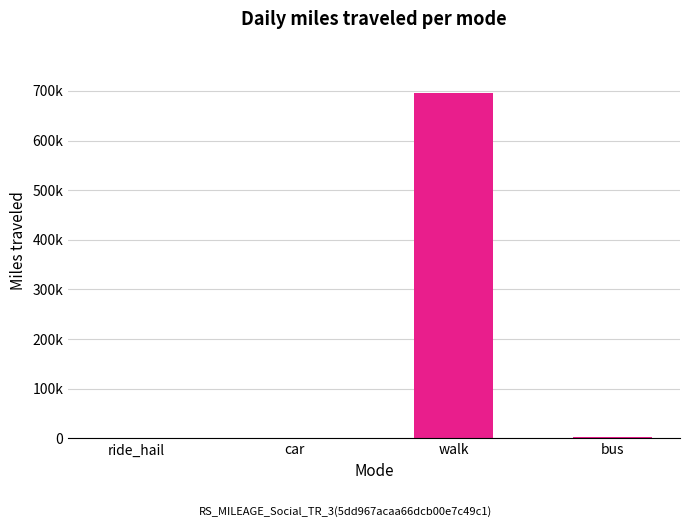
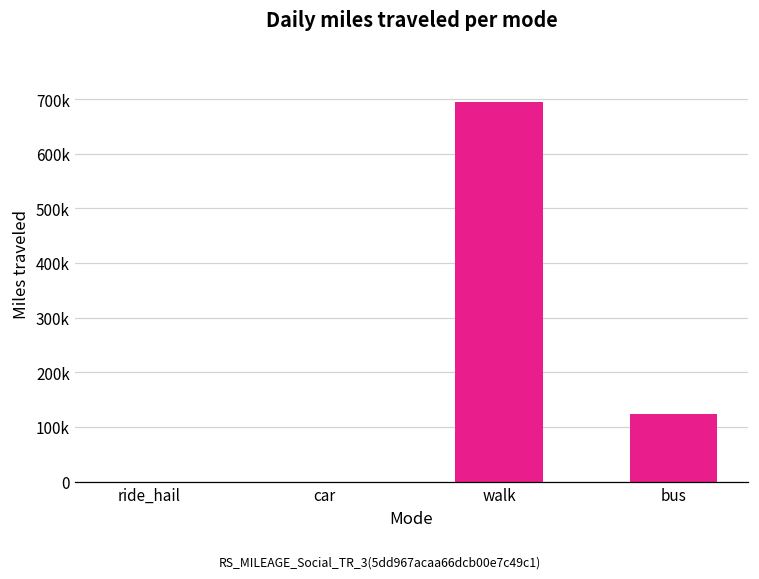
bus: 0 -> 120000
